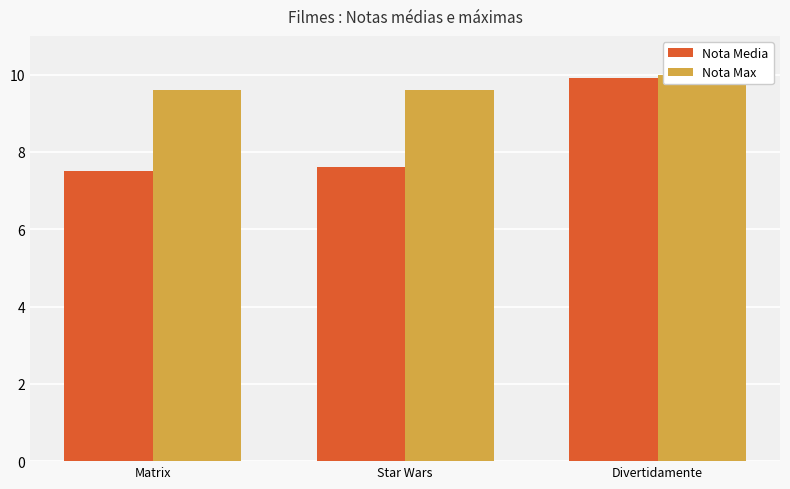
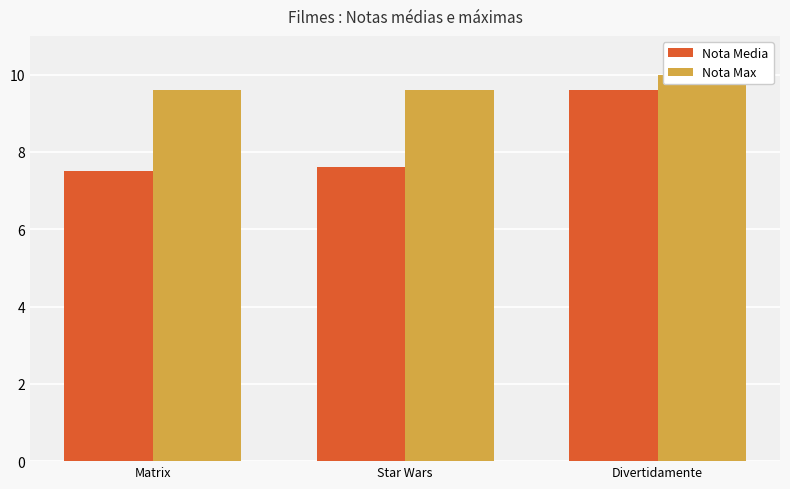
Nota Media, Divertidamente: 9.9 -> 9.6
